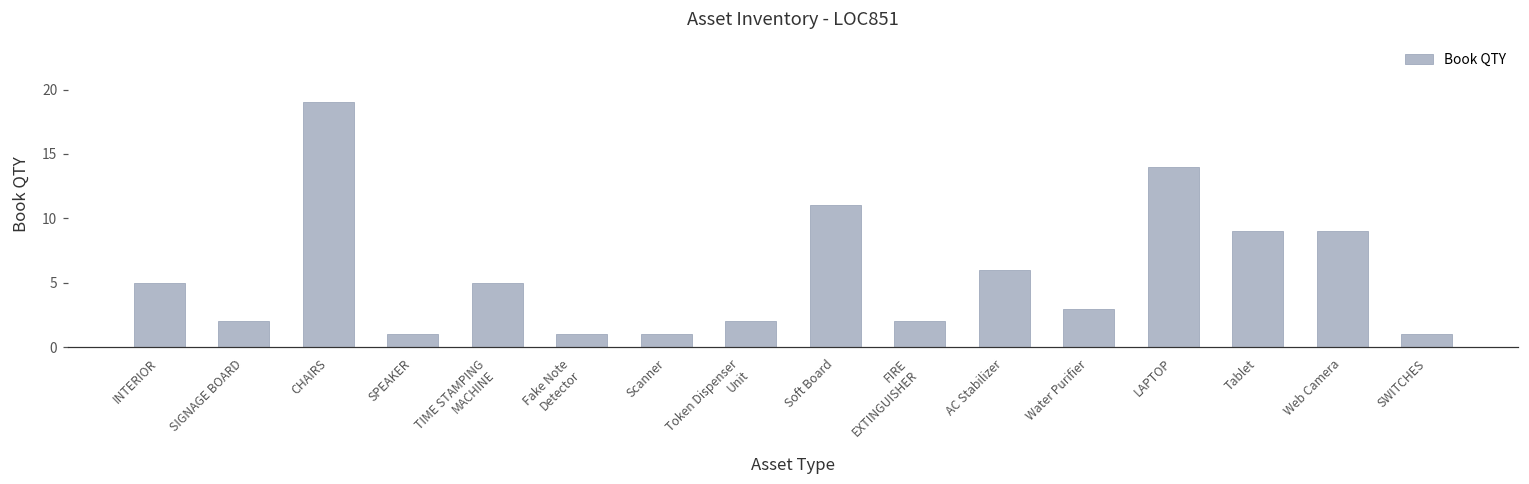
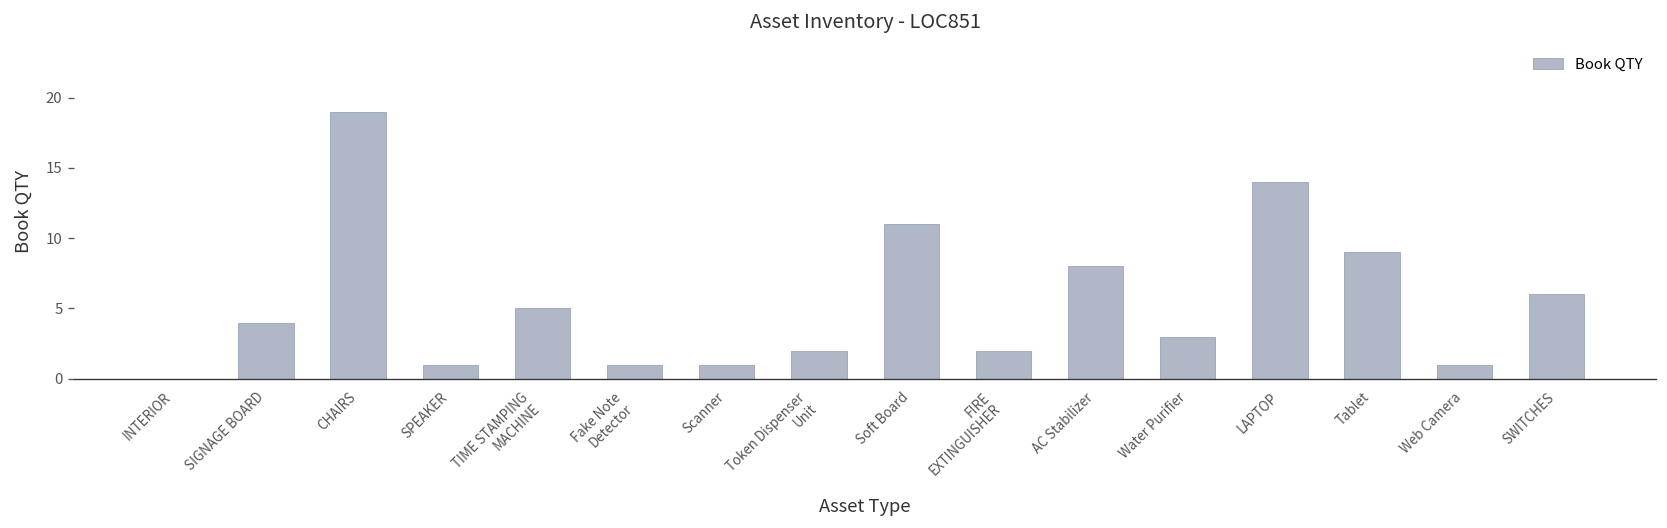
INTERIOR: 5 -> 0
SIGNAGE BOARD: 2 -> 4
AC Stabilizer: 6 -> 8
Web Camera: 9 -> 1
SWITCHES: 1 -> 6
